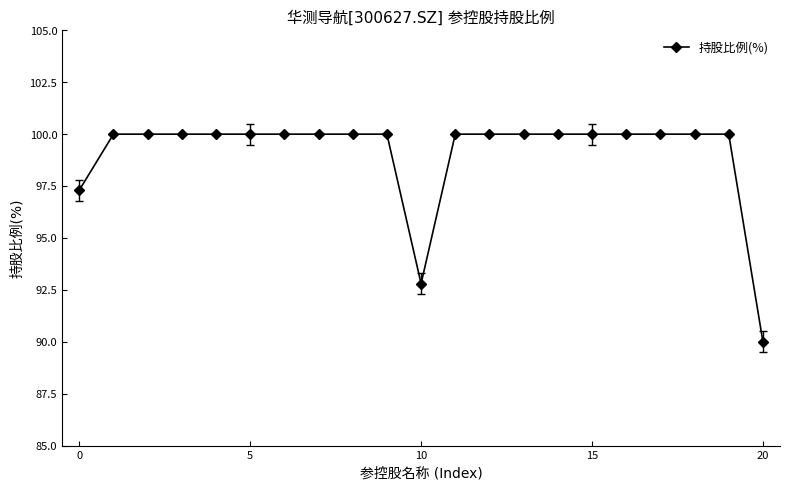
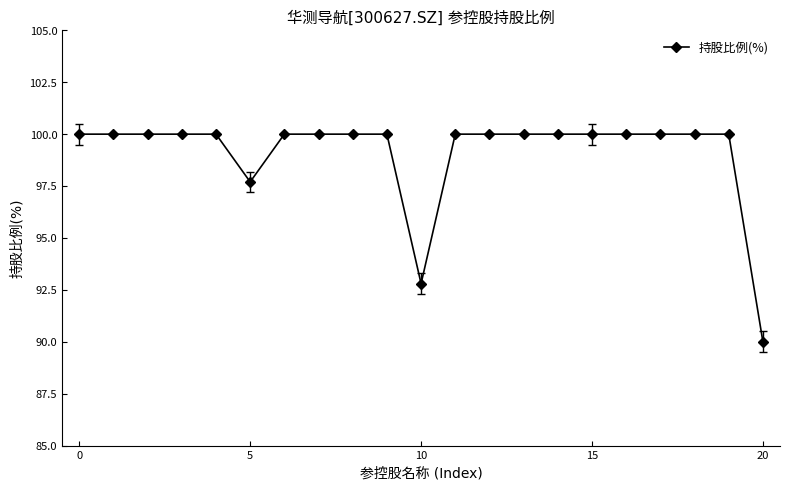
持股比例(%), 0: 97.3 -> 100.0
持股比例(%), 5: 100.0 -> 97.7
